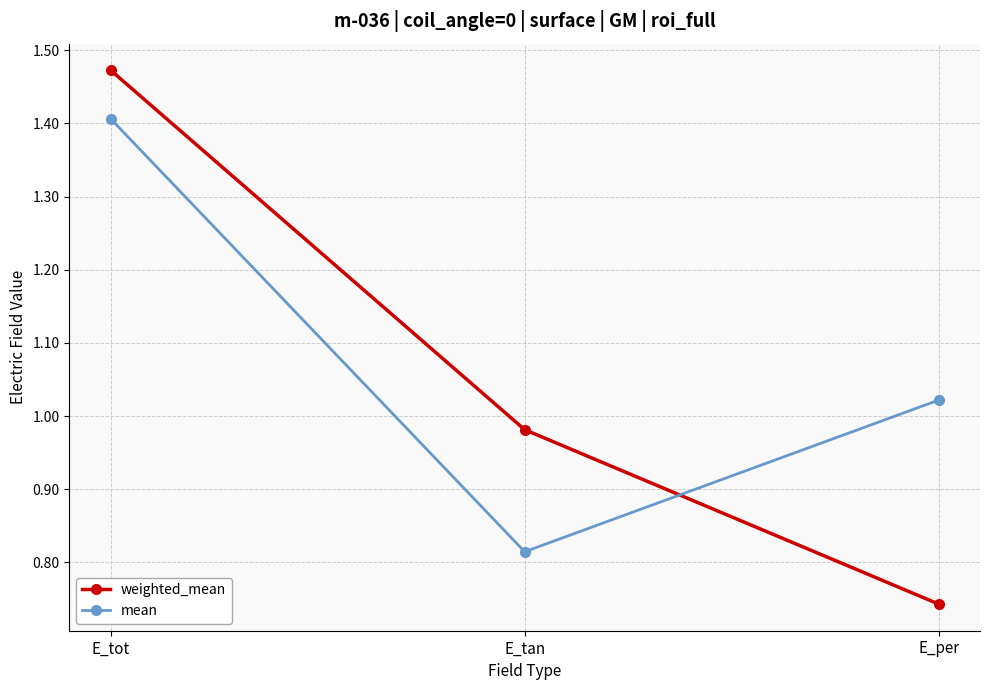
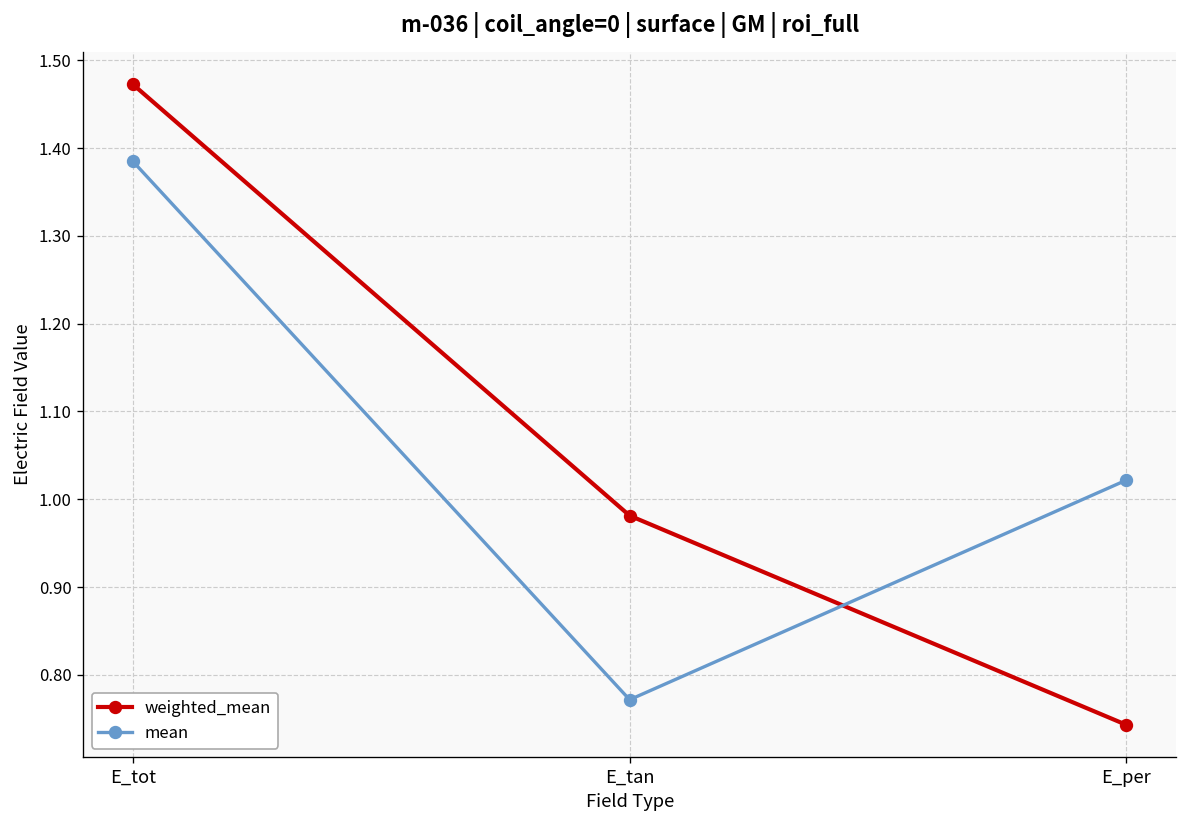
mean, E_tot: 1.41 -> 1.38
mean, E_tan: 0.81 -> 0.77
